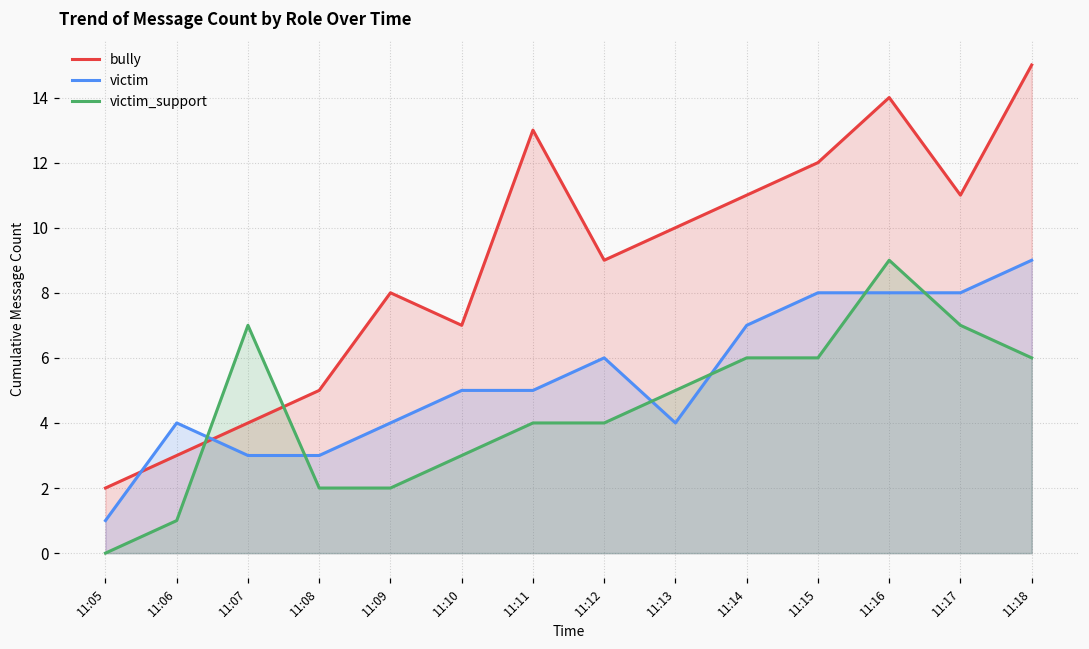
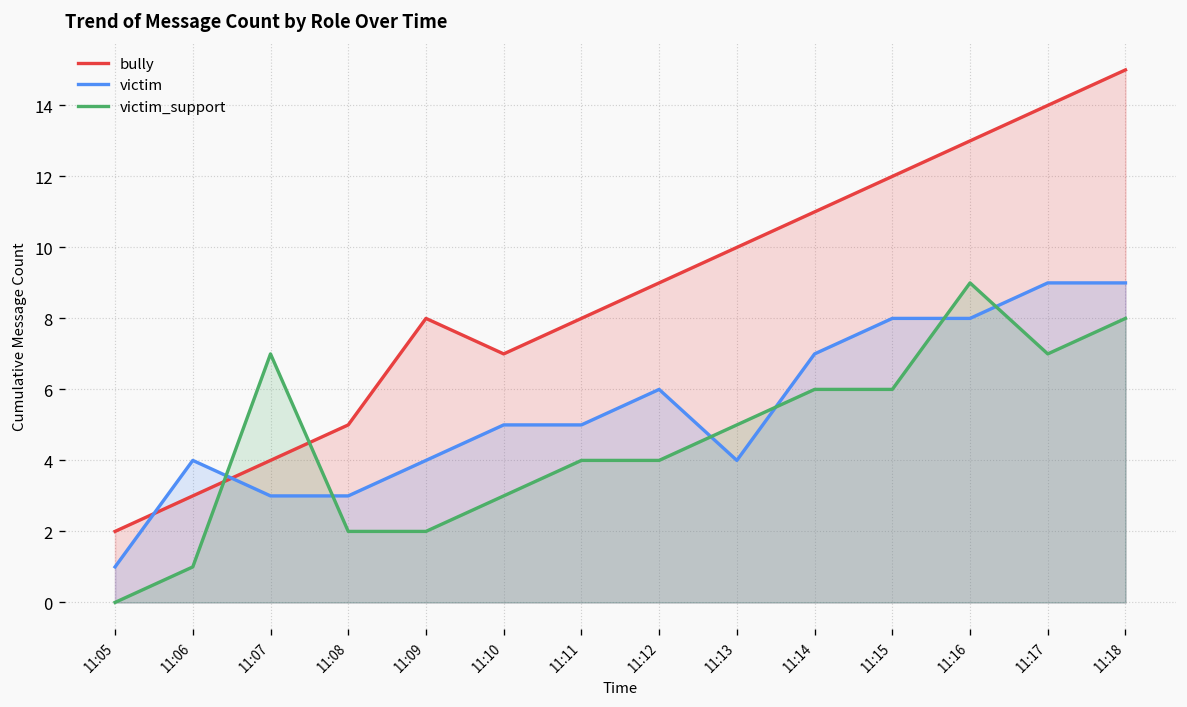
bully, 11:11: 13 -> 8
bully, 11:16: 14 -> 13
bully, 11:17: 11 -> 14
victim, 11:17: 8 -> 9
victim_support, 11:18: 6 -> 8
